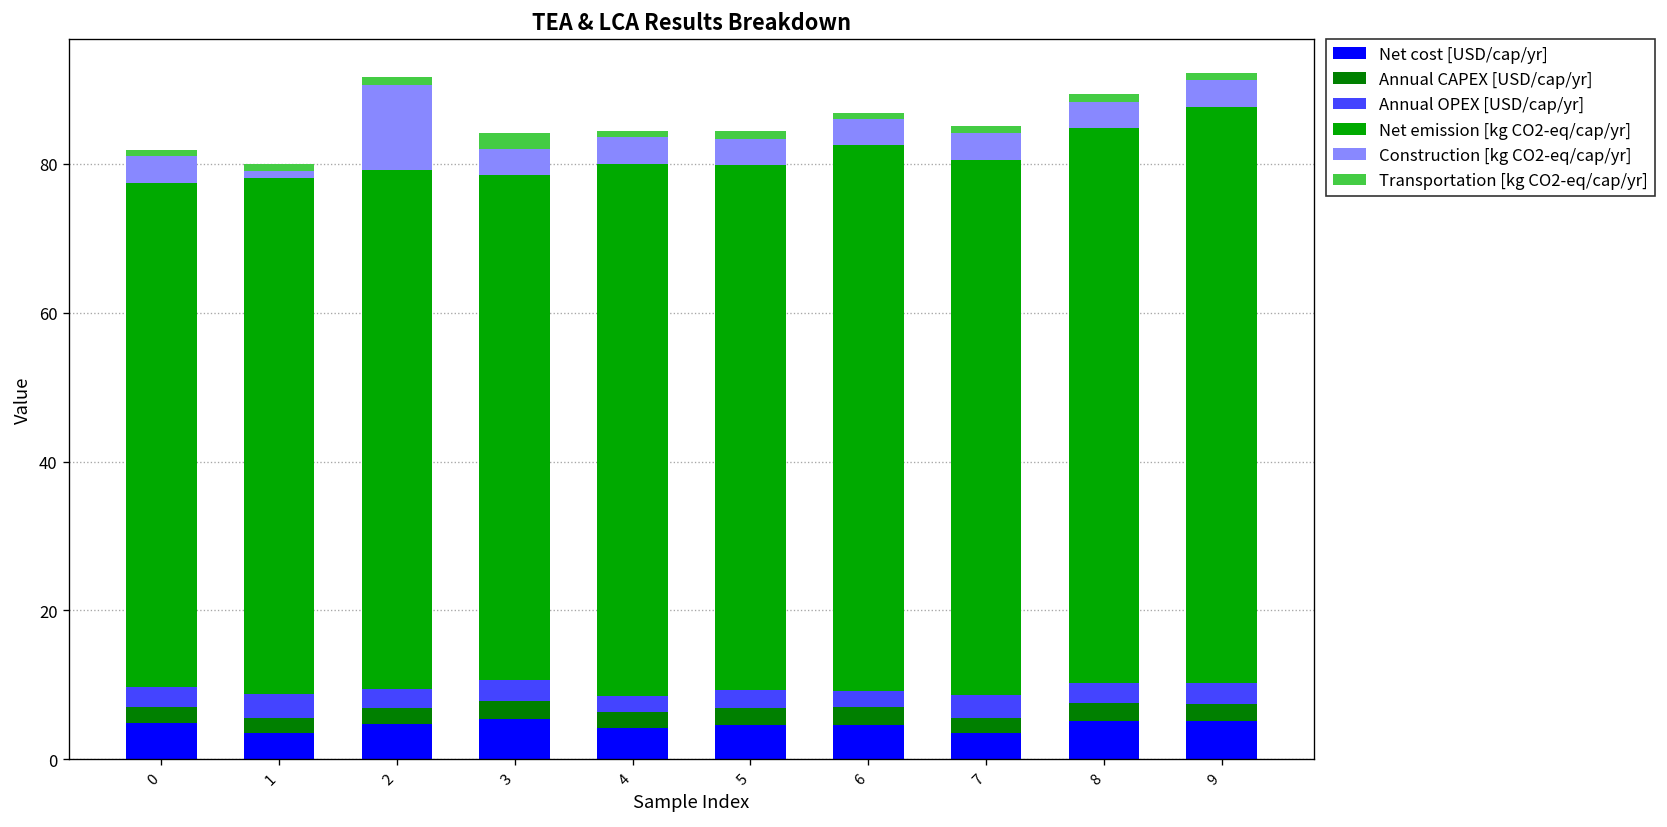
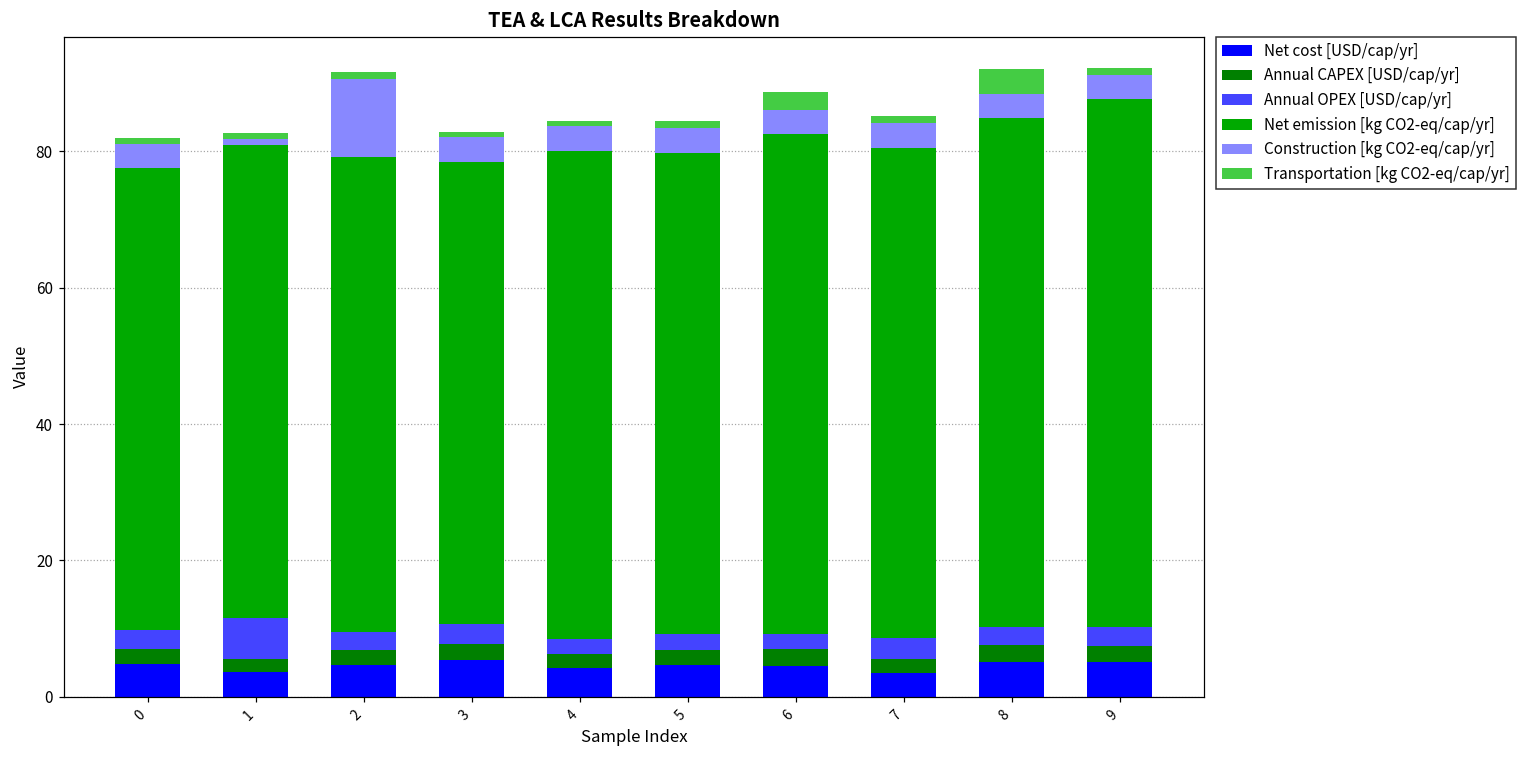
Annual OPEX [USD/cap/yr], 1: 3 -> 6
Transportation [kg CO2-eq/cap/yr], 3: 2 -> 1
Transportation [kg CO2-eq/cap/yr], 6: 1 -> 3
Transportation [kg CO2-eq/cap/yr], 8: 1 -> 4
